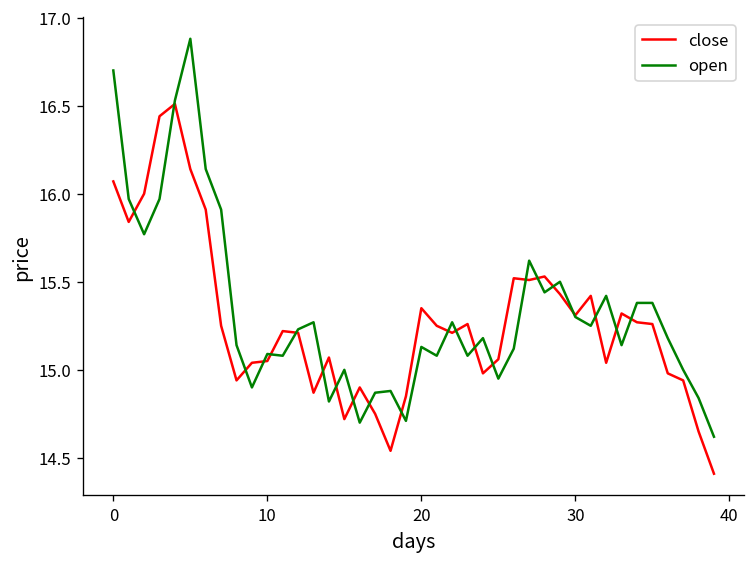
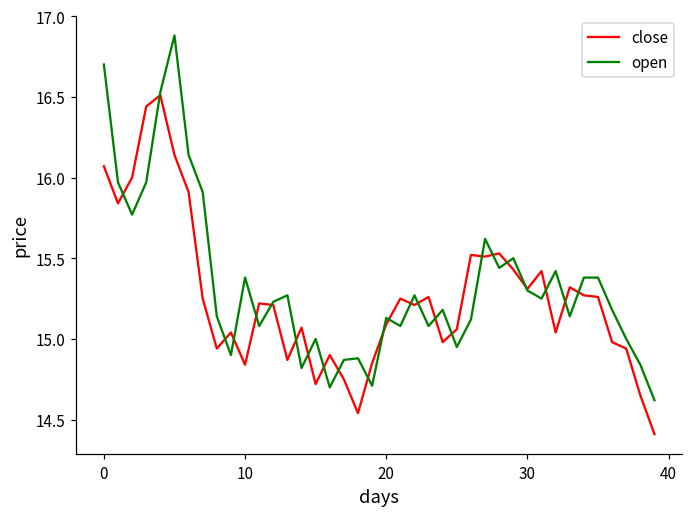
close, 10: 15.05 -> 14.84
open, 10: 15.09 -> 15.38
close, 20: 15.35 -> 15.09
